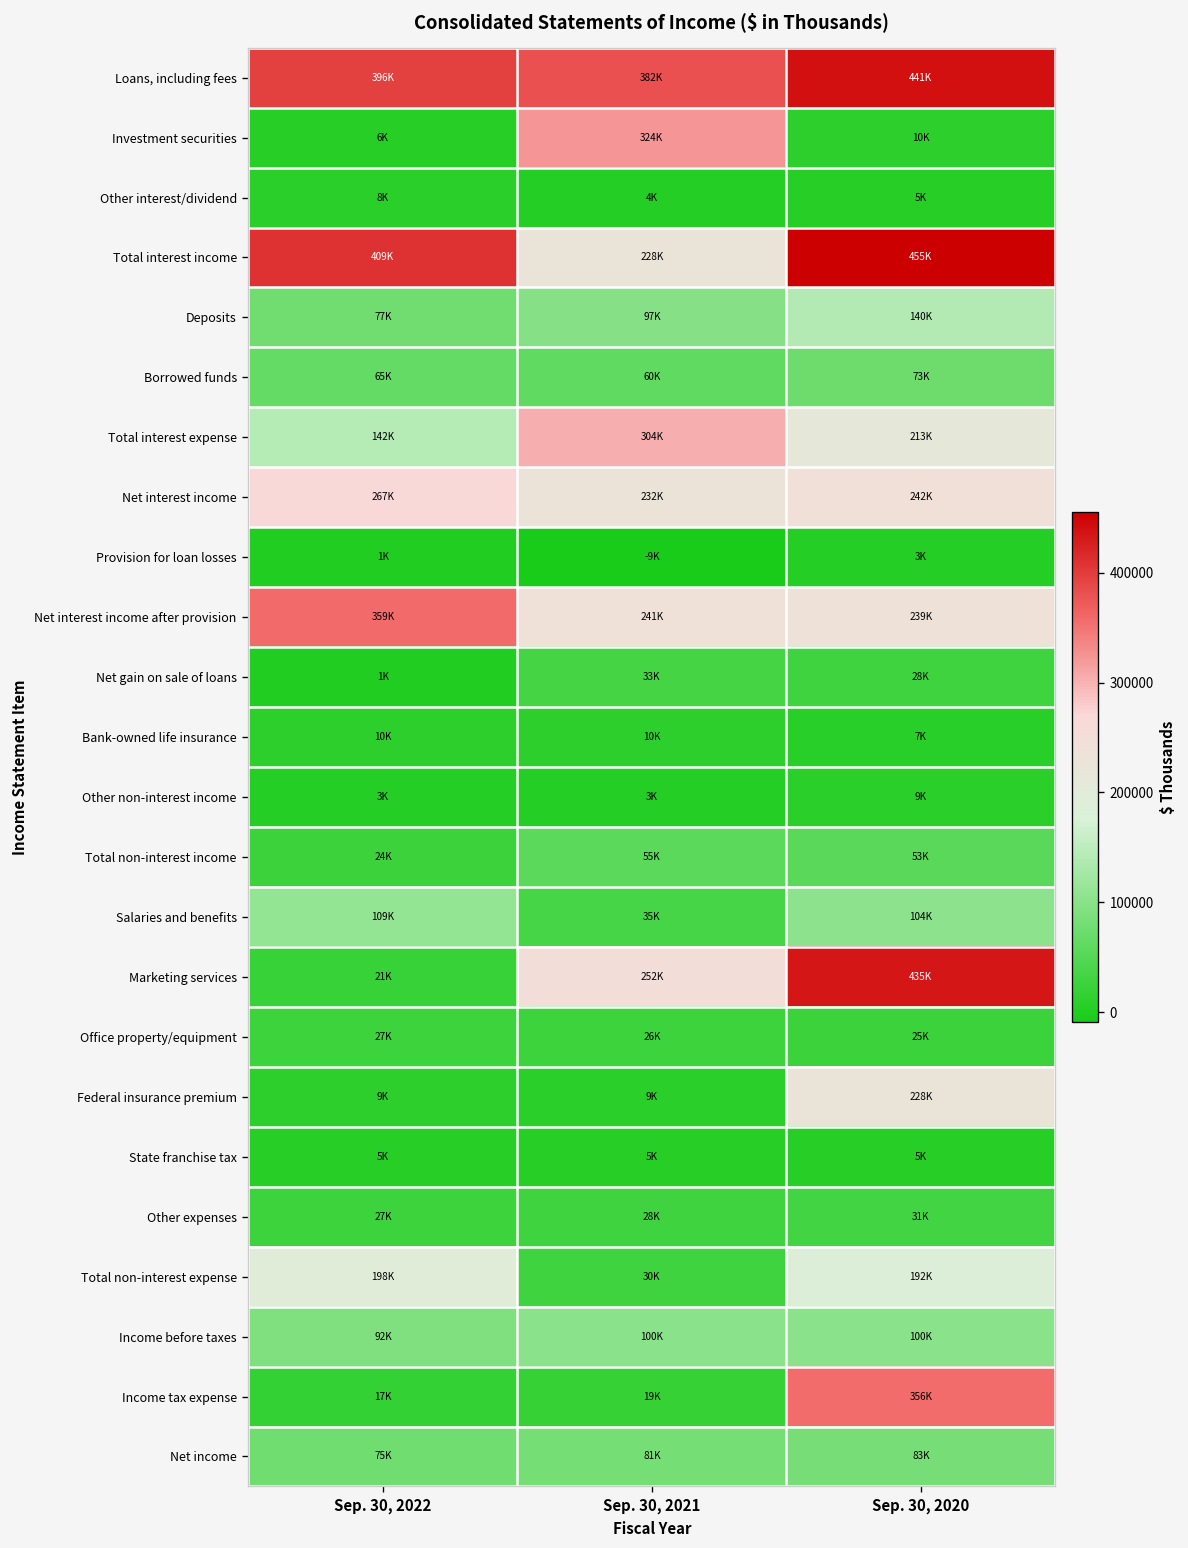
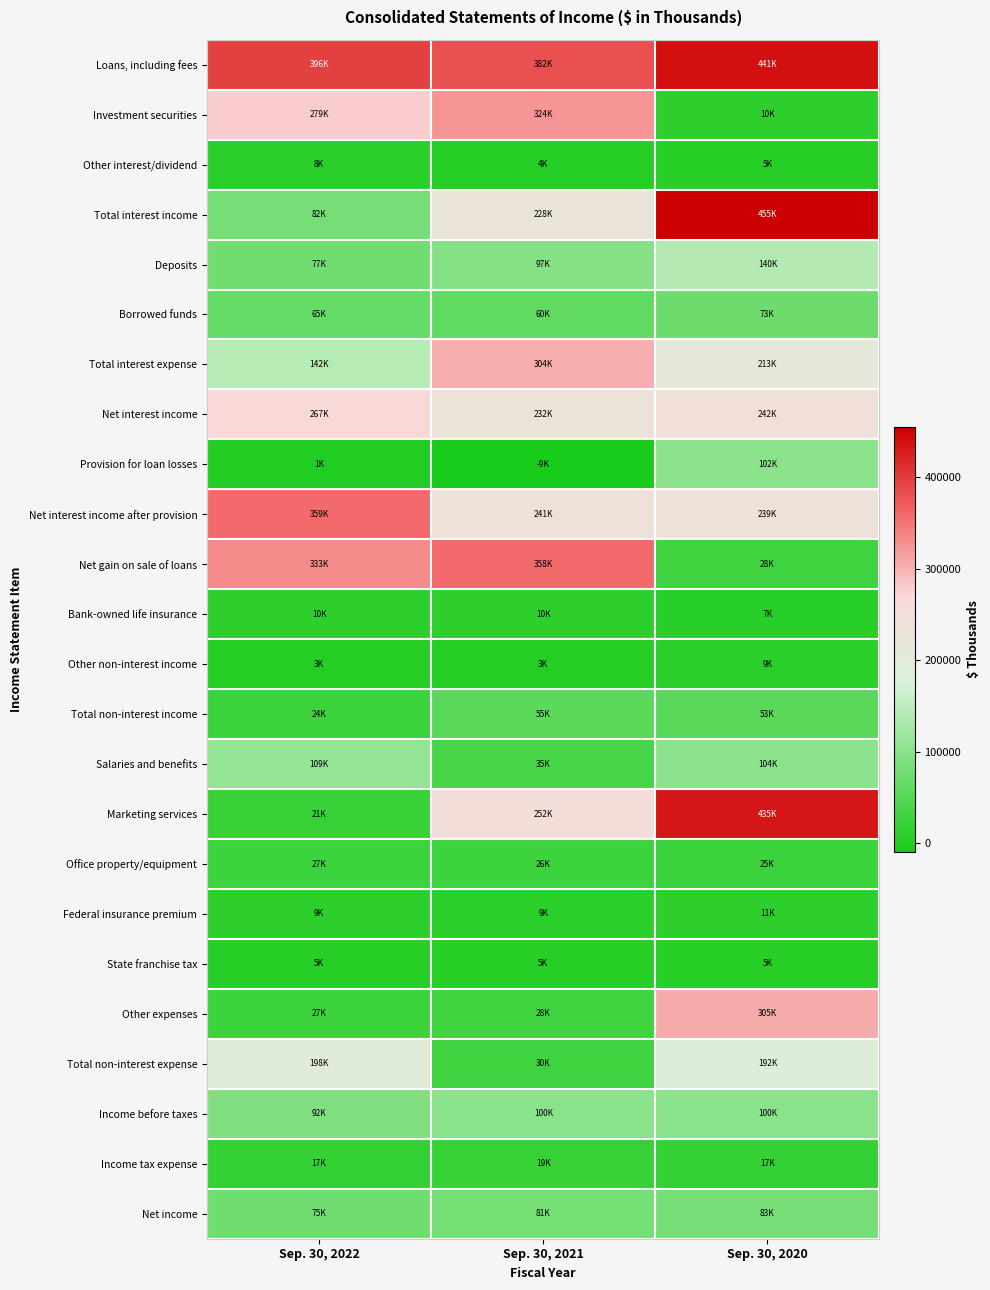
Investment securities, Sep. 30, 2022: 6K -> 279K
Total interest income, Sep. 30, 2022: 409K -> 82K
Provision for loan losses, Sep. 30, 2020: 3K -> 102K
Net gain on sale of loans, Sep. 30, 2022: 1K -> 333K
Net gain on sale of loans, Sep. 30, 2021: 33K -> 358K
Federal insurance premium, Sep. 30, 2020: 228K -> 11K
Other expenses, Sep. 30, 2020: 31K -> 305K
Income tax expense, Sep. 30, 2020: 356K -> 17K
